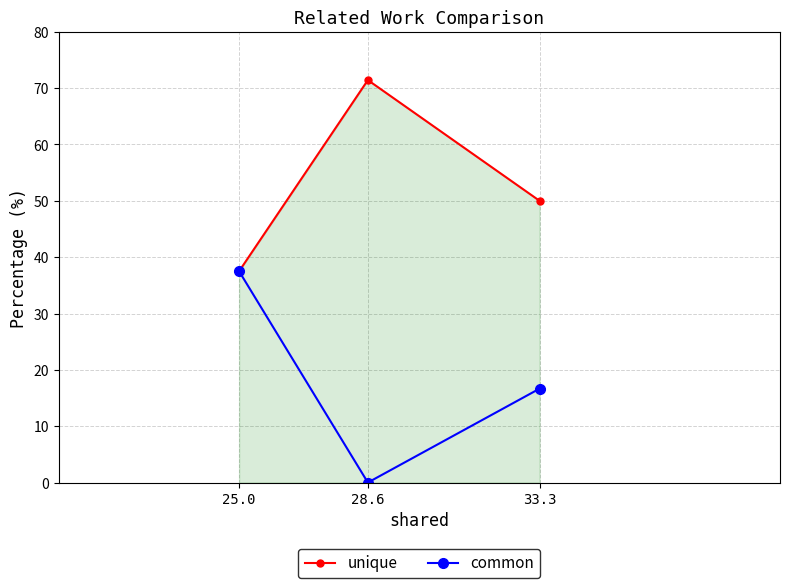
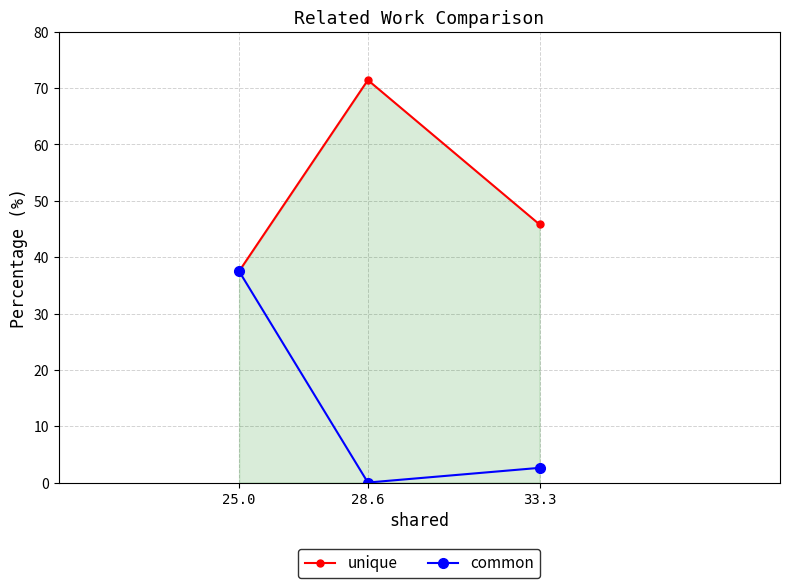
unique, 33.3: 50 -> 46
common, 33.3: 17 -> 3
